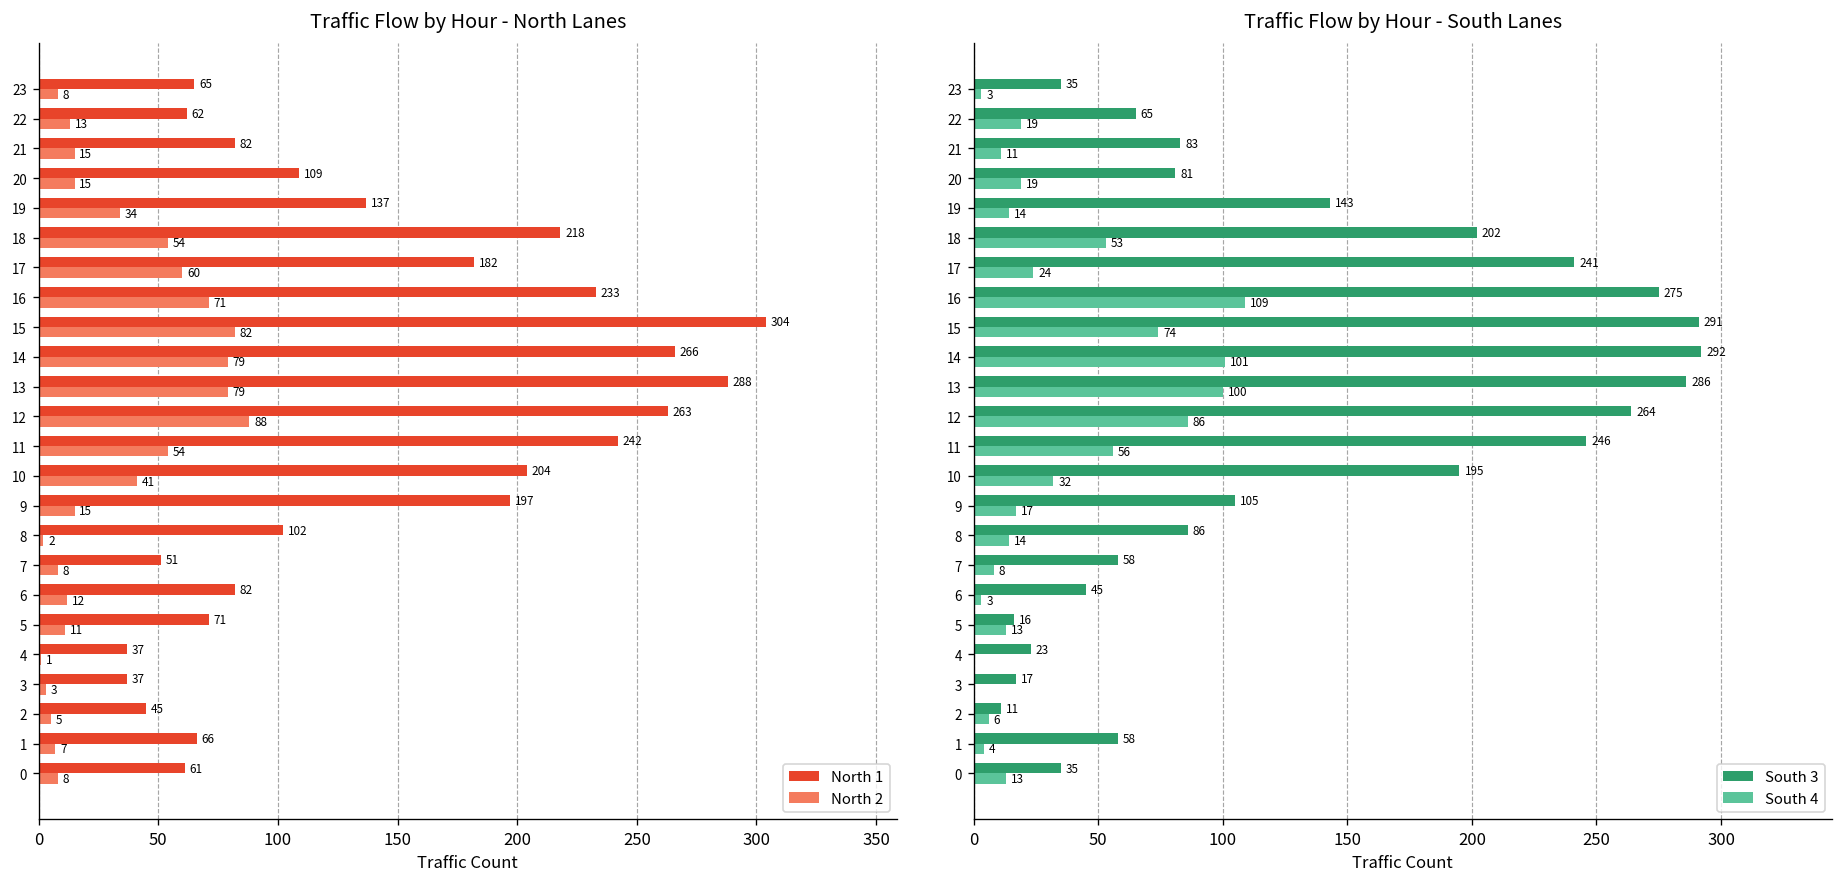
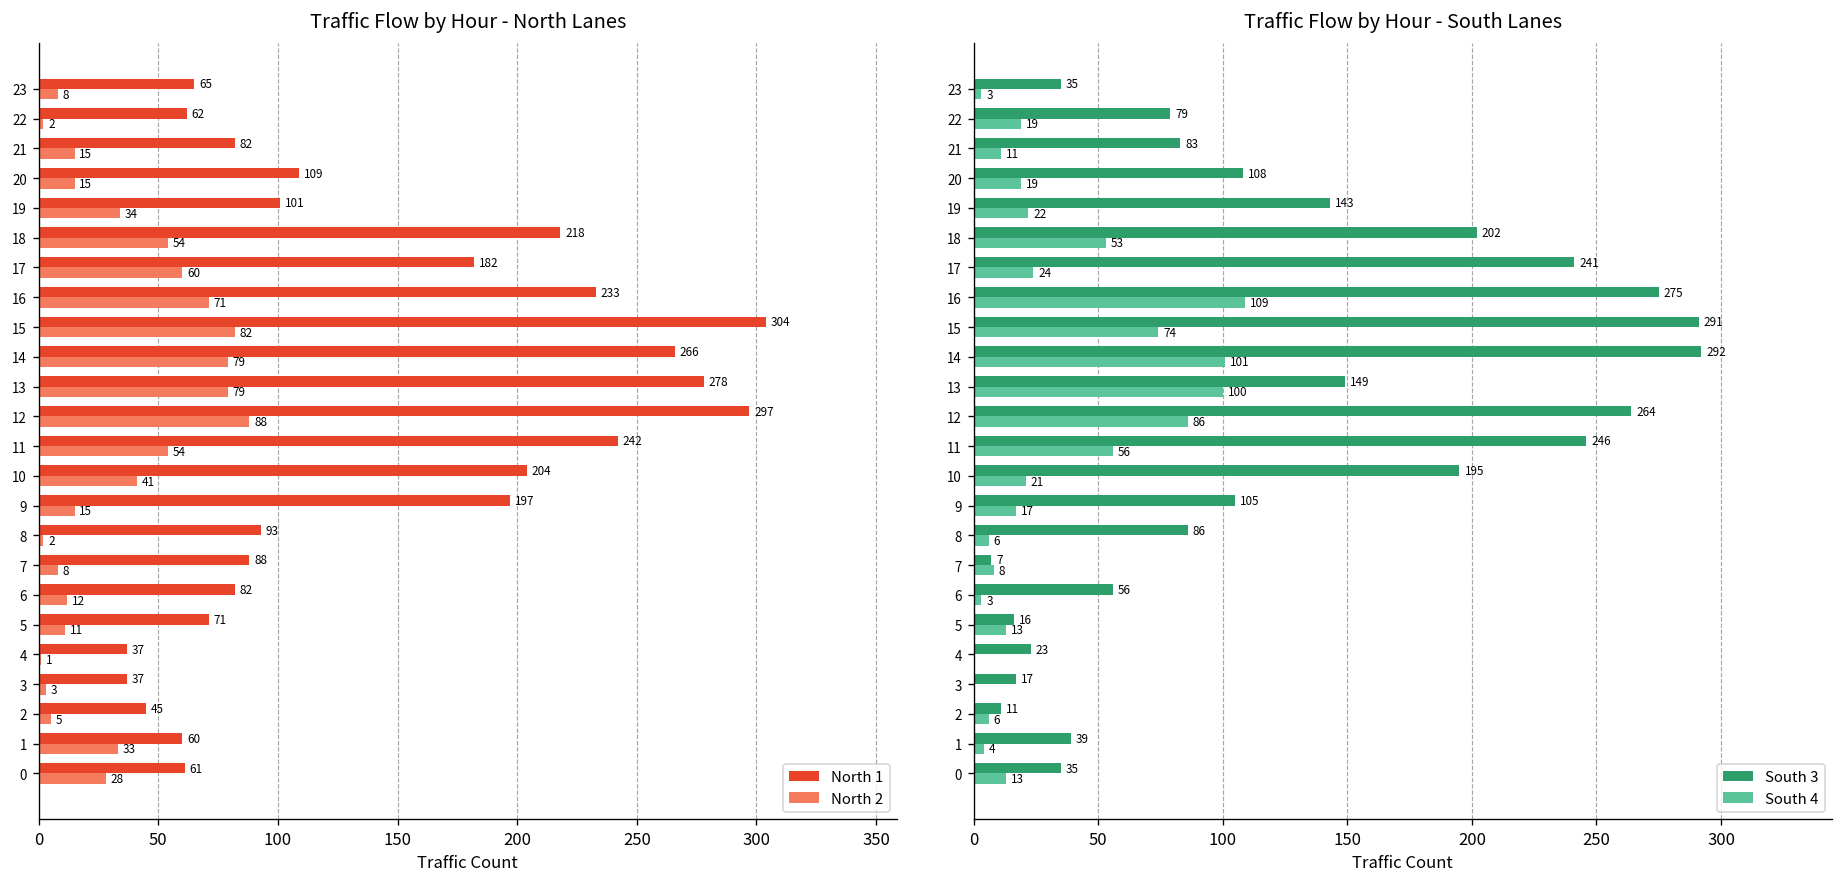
Traffic Flow by Hour - North Lanes, North 2, 22: 13 -> 2
Traffic Flow by Hour - North Lanes, North 1, 19: 137 -> 101
Traffic Flow by Hour - North Lanes, North 1, 13: 288 -> 278
Traffic Flow by Hour - North Lanes, North 1, 12: 263 -> 297
Traffic Flow by Hour - North Lanes, North 1, 8: 102 -> 93
Traffic Flow by Hour - North Lanes, North 1, 7: 51 -> 88
Traffic Flow by Hour - North Lanes, North 1, 1: 66 -> 60
Traffic Flow by Hour - North Lanes, North 2, 1: 7 -> 33
Traffic Flow by Hour - North Lanes, North 2, 0: 8 -> 28
Traffic Flow by Hour - South Lanes, South 3, 22: 65 -> 79
Traffic Flow by Hour - South Lanes, South 3, 20: 81 -> 108
Traffic Flow by Hour - South Lanes, South 4, 19: 14 -> 22
Traffic Flow by Hour - South Lanes, South 3, 13: 286 -> 149
Traffic Flow by Hour - South Lanes, South 4, 10: 32 -> 21
Traffic Flow by Hour - South Lanes, South 4, 8: 14 -> 6
Traffic Flow by Hour - South Lanes, South 3, 7: 58 -> 7
Traffic Flow by Hour - South Lanes, South 3, 6: 45 -> 56
Traffic Flow by Hour - South Lanes, South 3, 1: 58 -> 39
